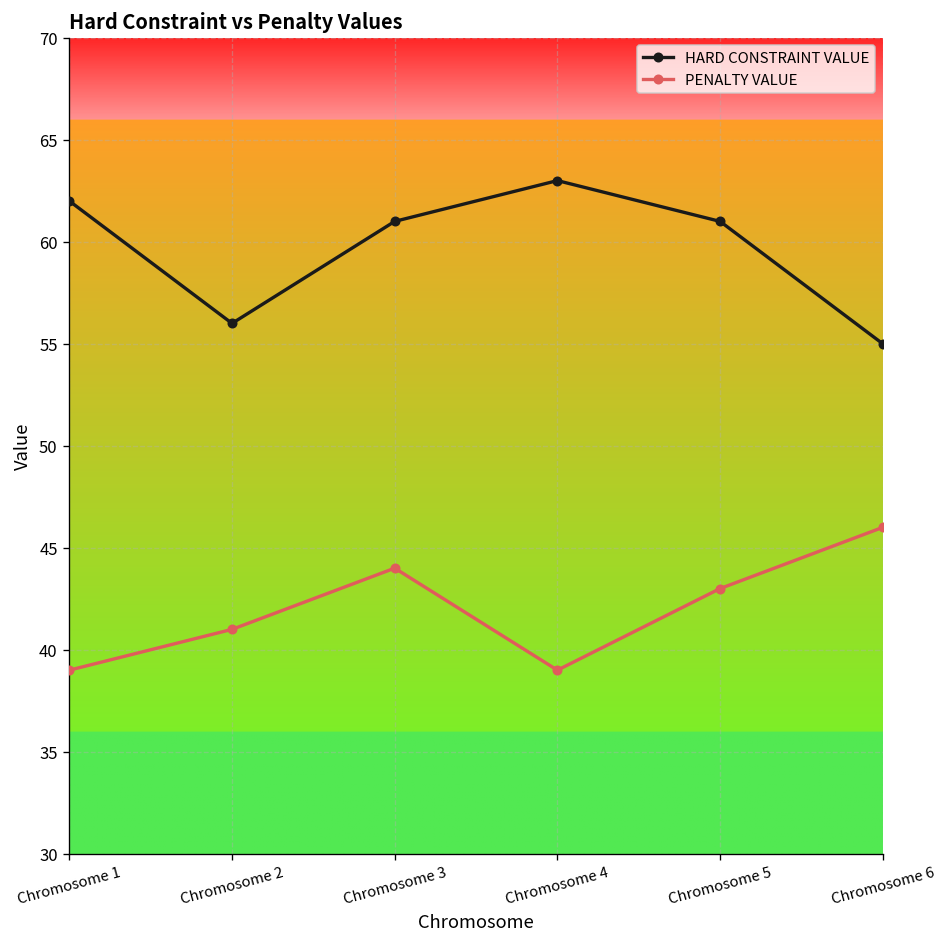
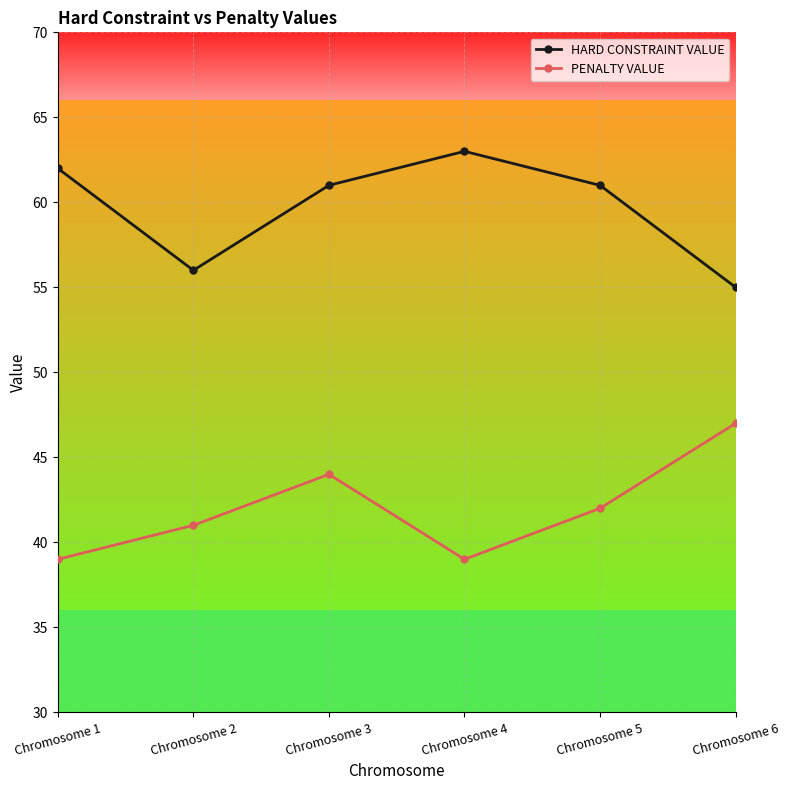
PENALTY VALUE, Chromosome 5: 43 -> 42
PENALTY VALUE, Chromosome 6: 46 -> 47
